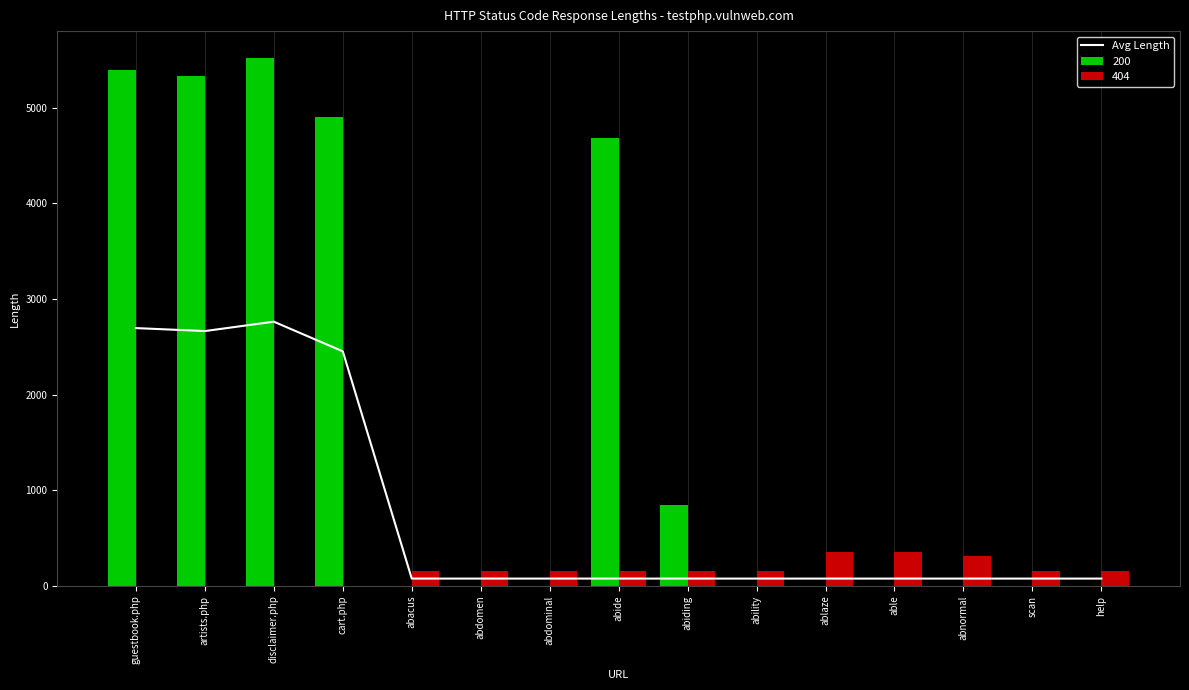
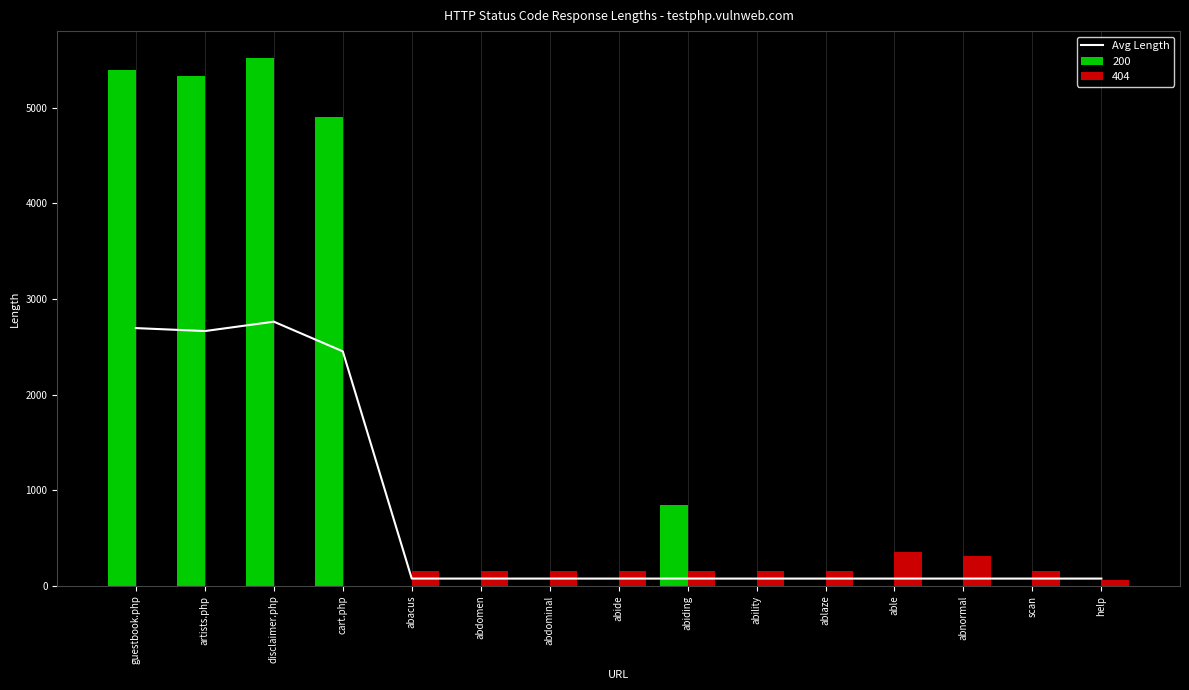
200, abide: 4700 -> 0
404, ablaze: 400 -> 200
404, help: 200 -> 100
